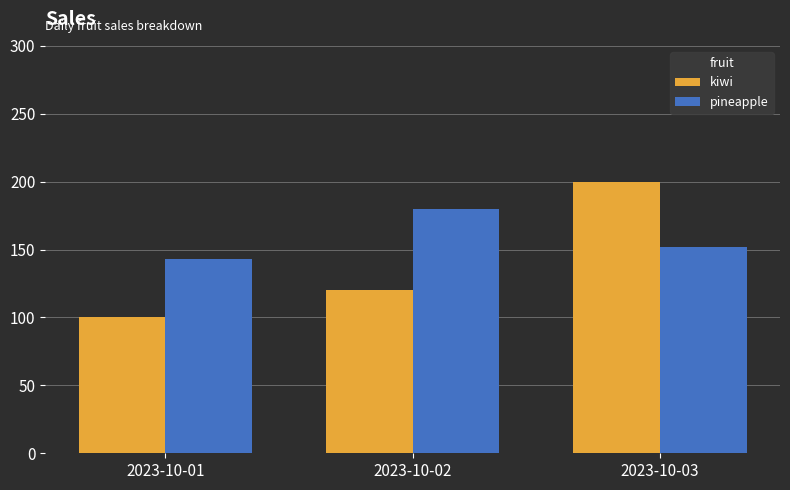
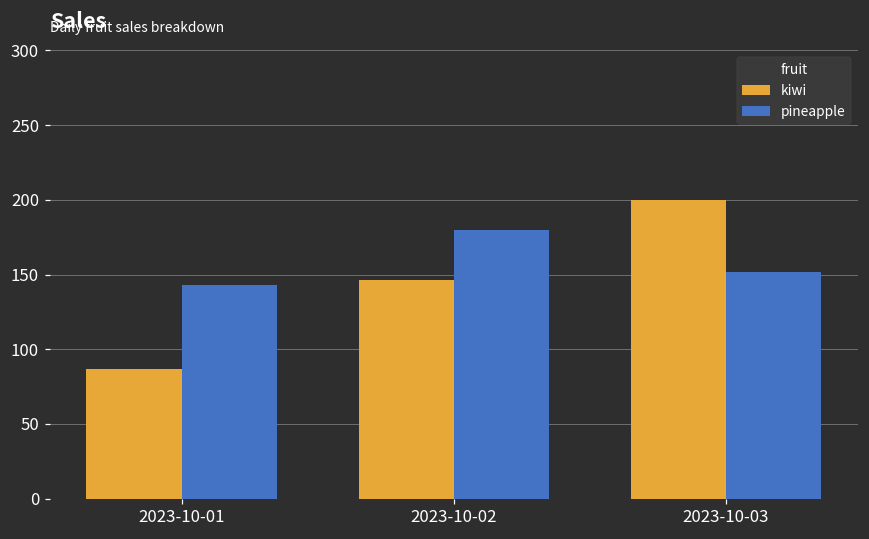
kiwi, 2023-10-01: 100 -> 87
kiwi, 2023-10-02: 120 -> 146
